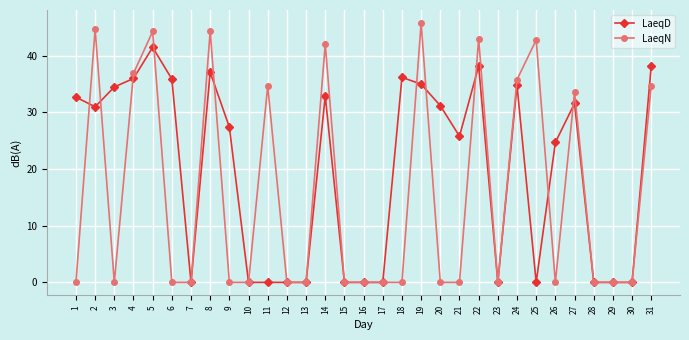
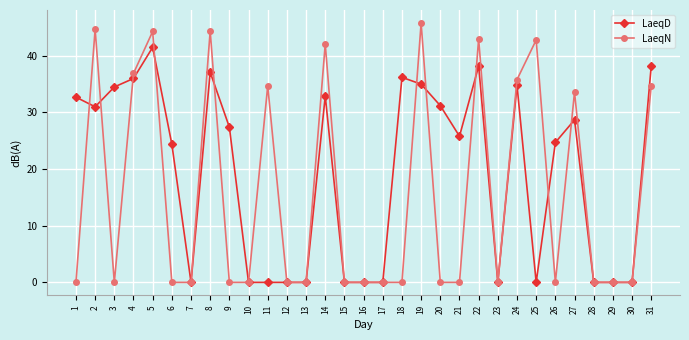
LaeqD, 6: 36 -> 24
LaeqD, 27: 32 -> 29
